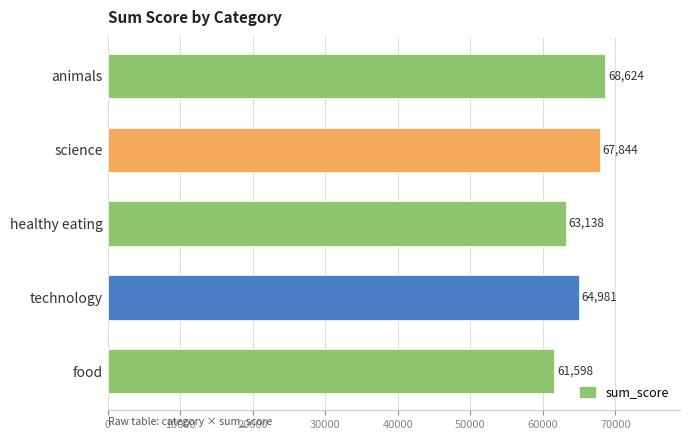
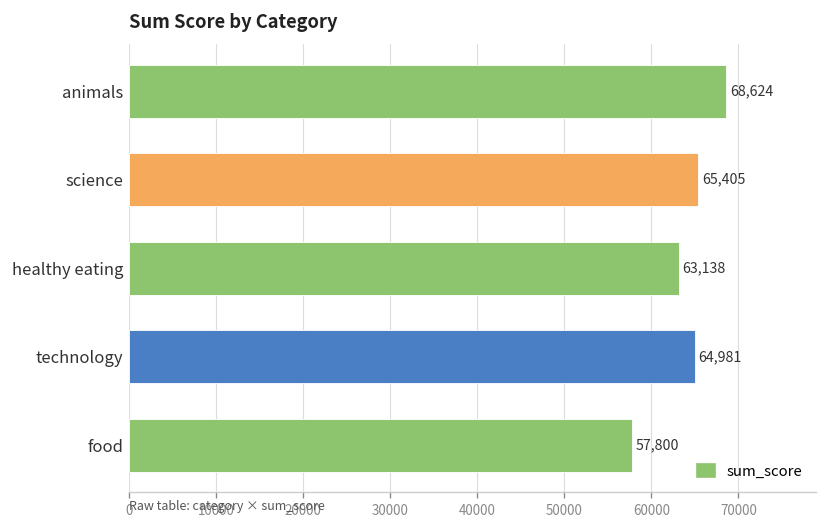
science: 67,844 -> 65,405
food: 61,598 -> 57,800
